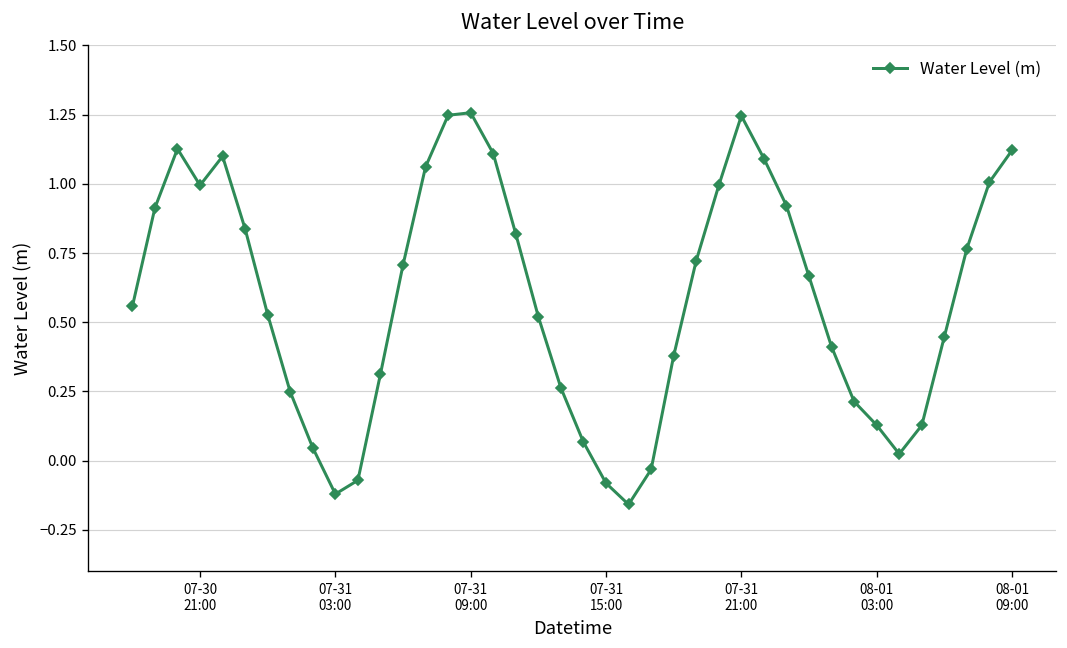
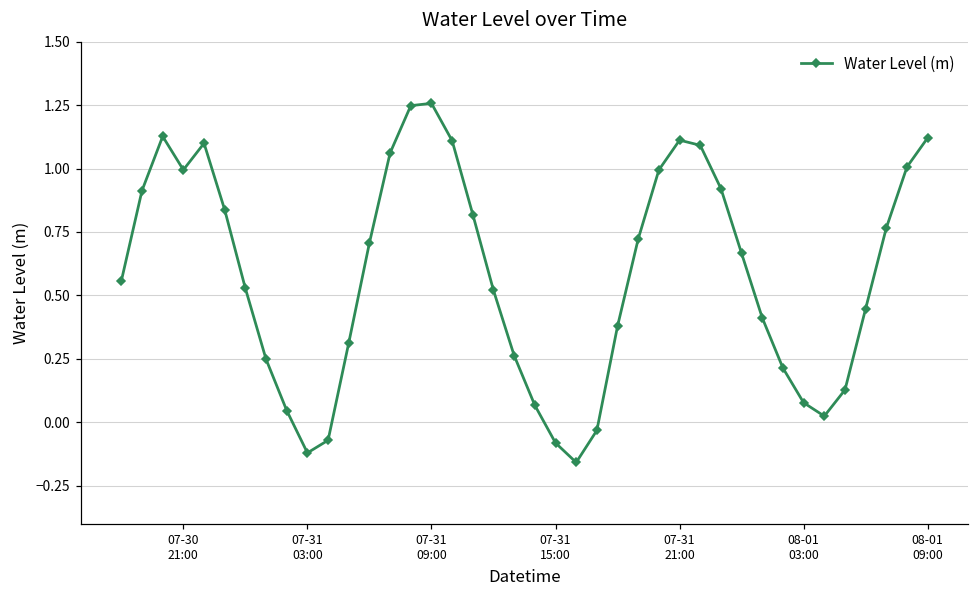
07-31 21:00: 1.25 -> 1.11
08-01 03:00: 0.13 -> 0.08
